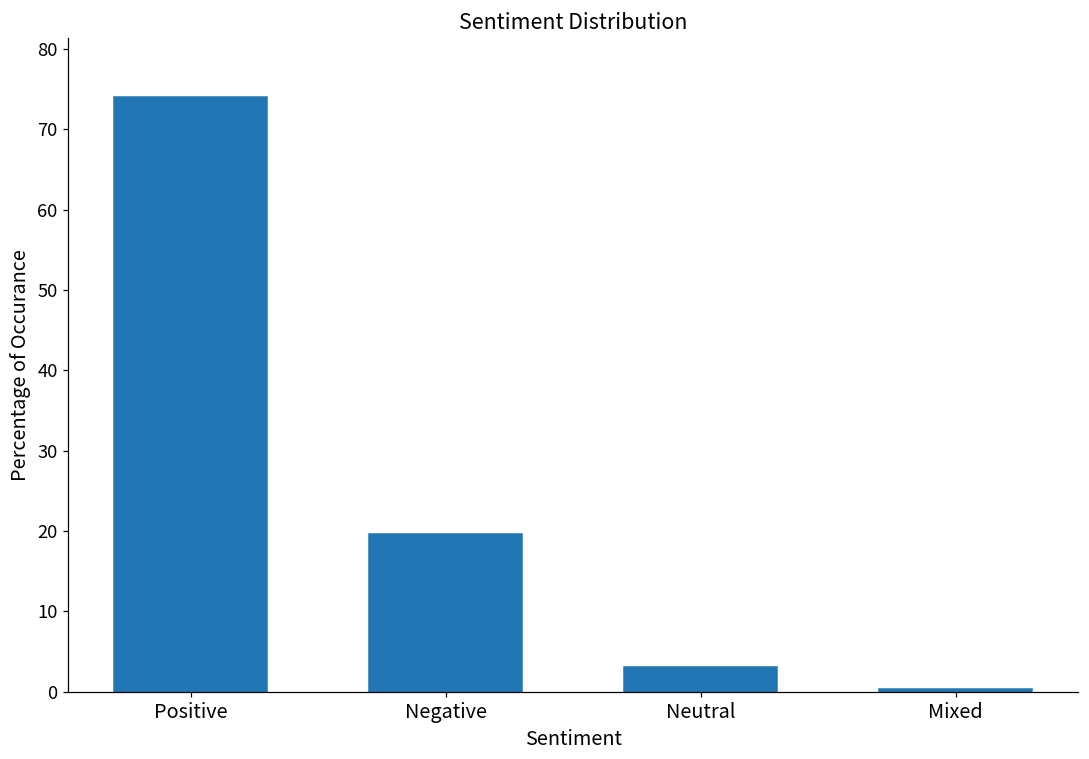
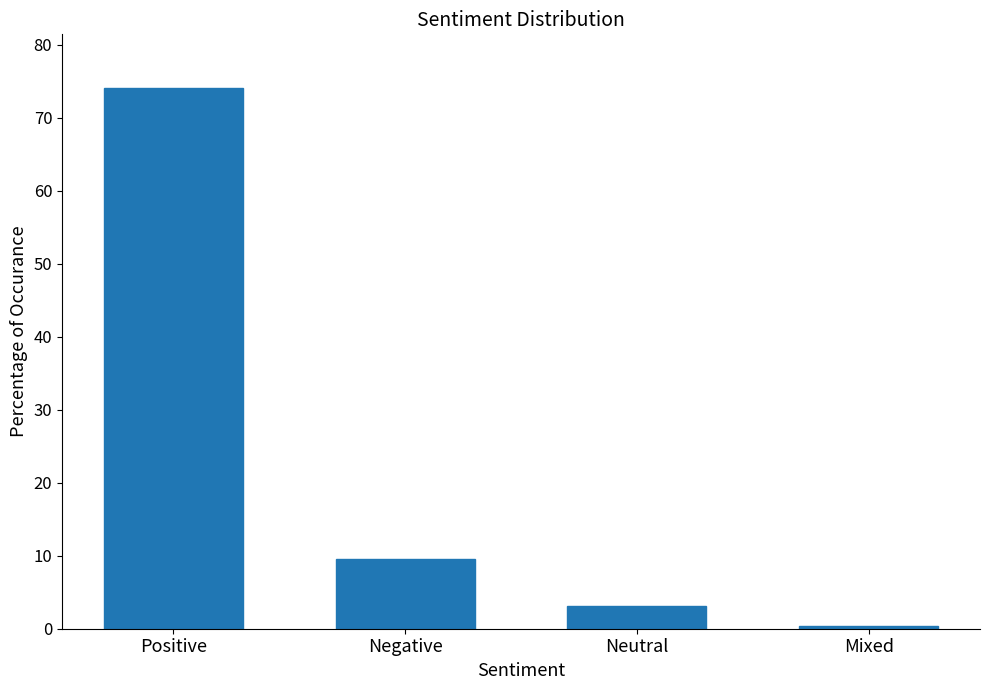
Negative: 20 -> 10
